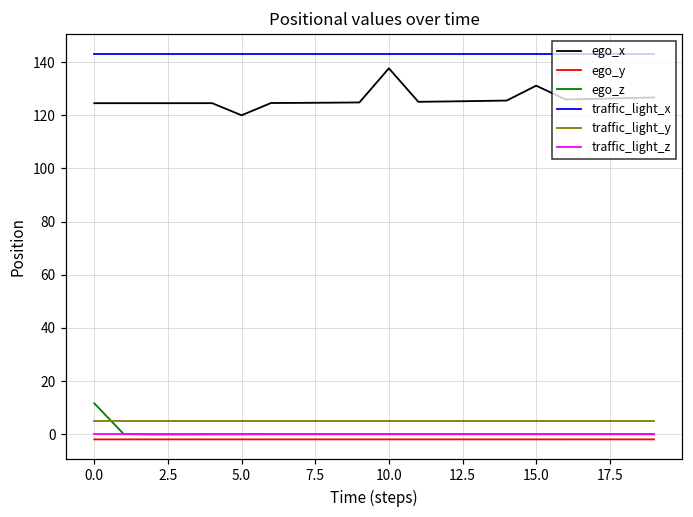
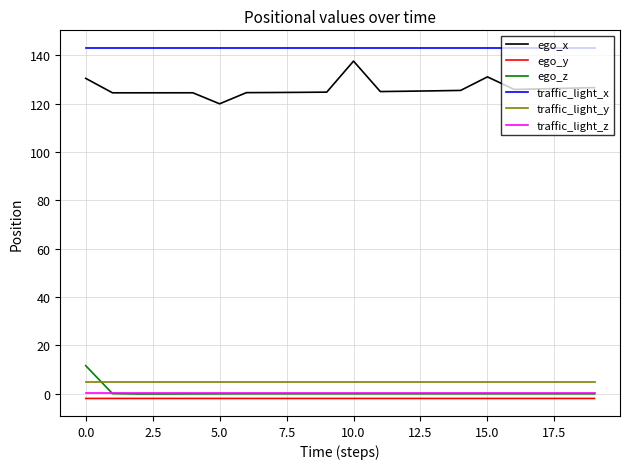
ego_x, 0.0: 125 -> 130
